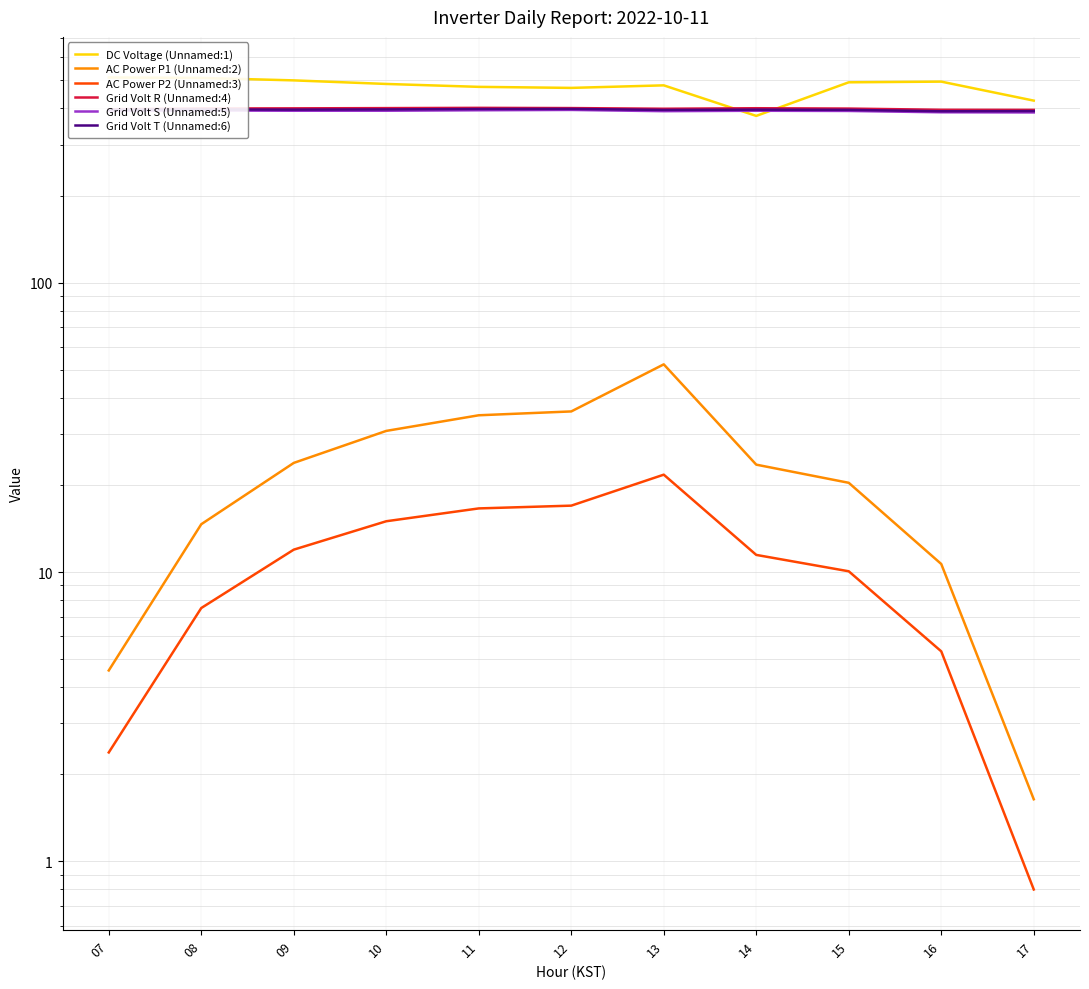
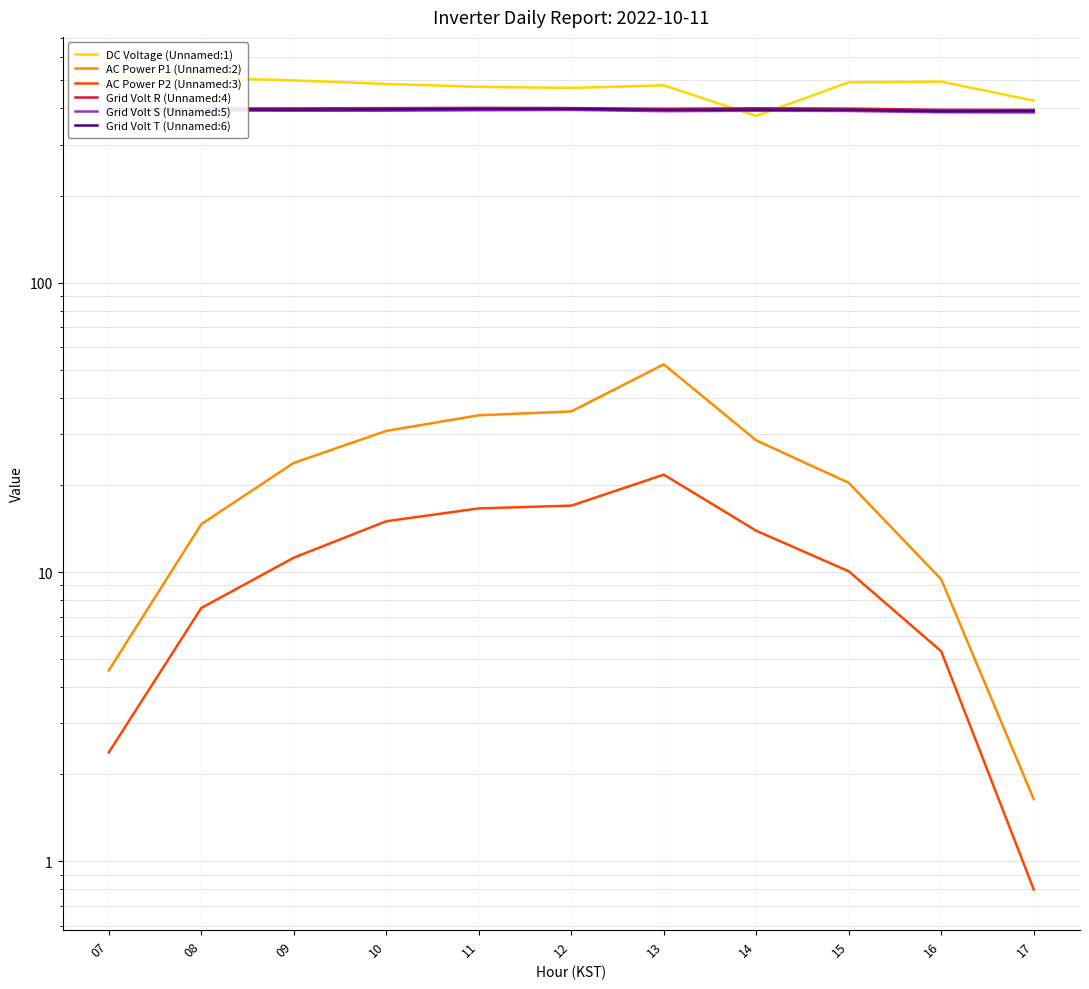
AC Power P2 (Unnamed:3), 09: 12.0 -> 11.2
AC Power P1 (Unnamed:2), 14: 24 -> 29
AC Power P2 (Unnamed:3), 14: 11.5 -> 14
AC Power P1 (Unnamed:2), 16: 10.7 -> 9.4
